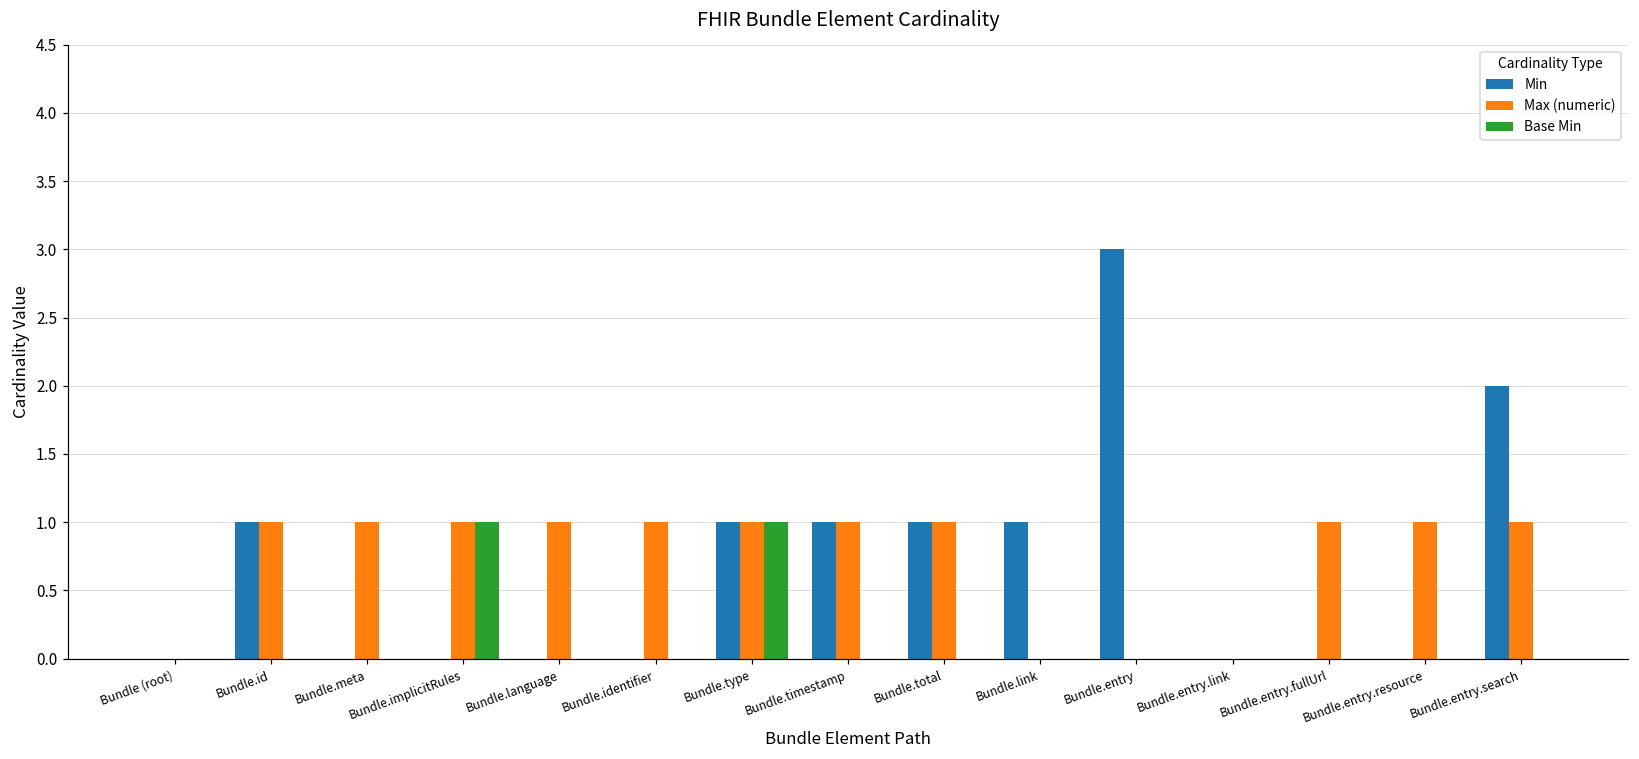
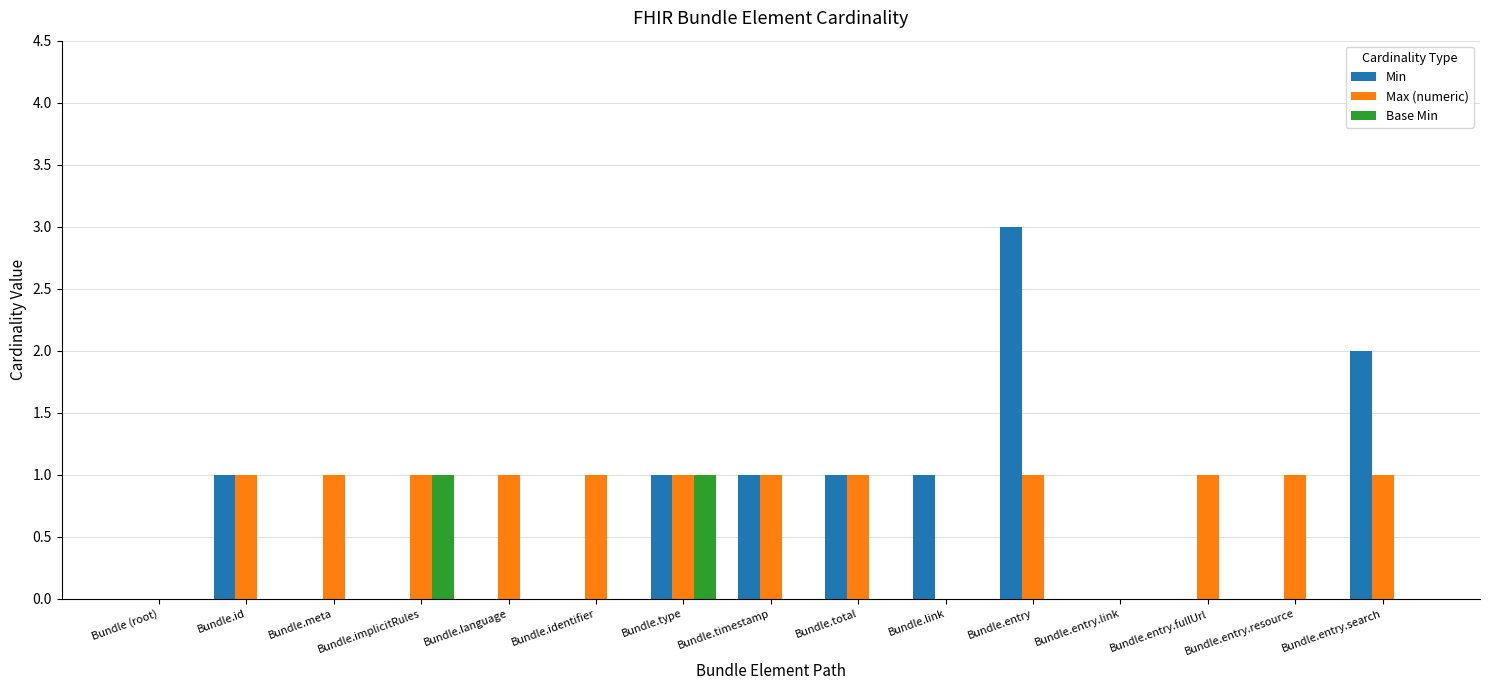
Max (numeric), Bundle.entry: 0 -> 1
